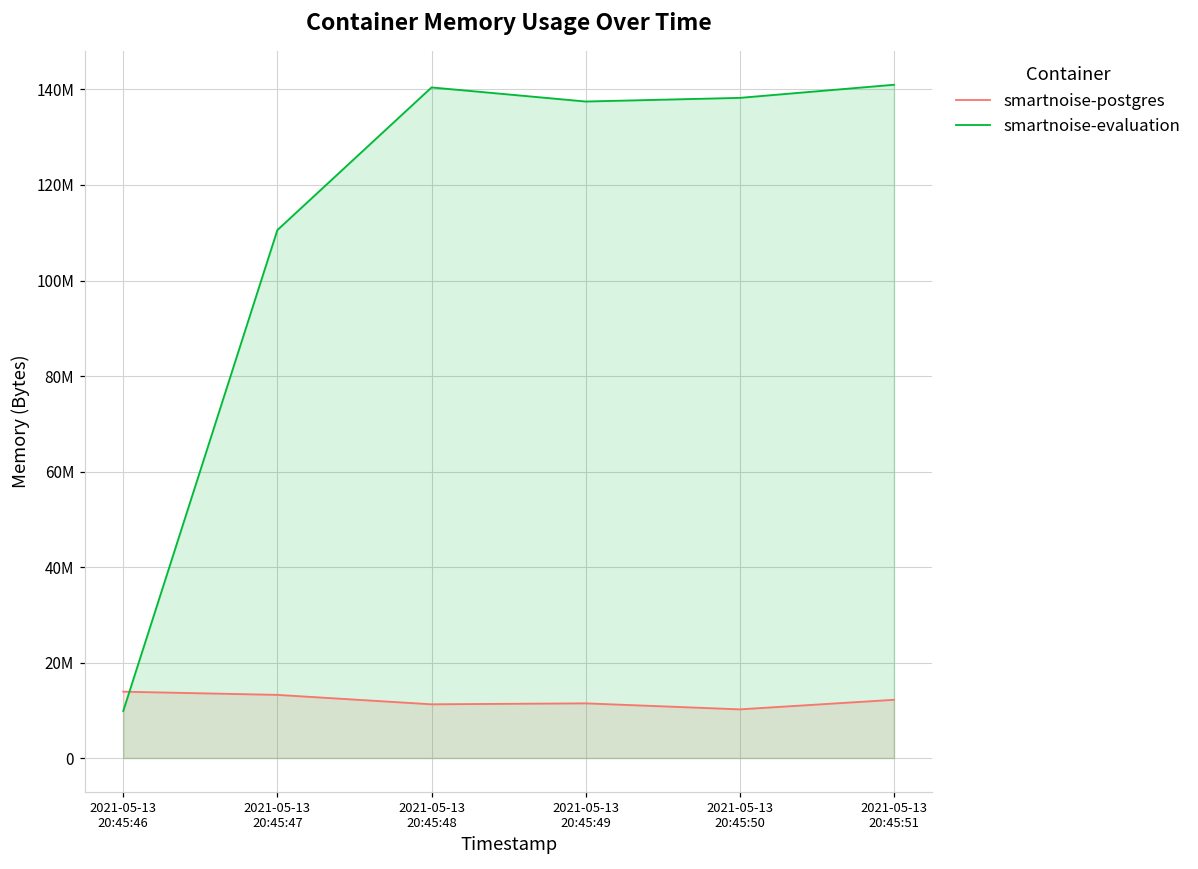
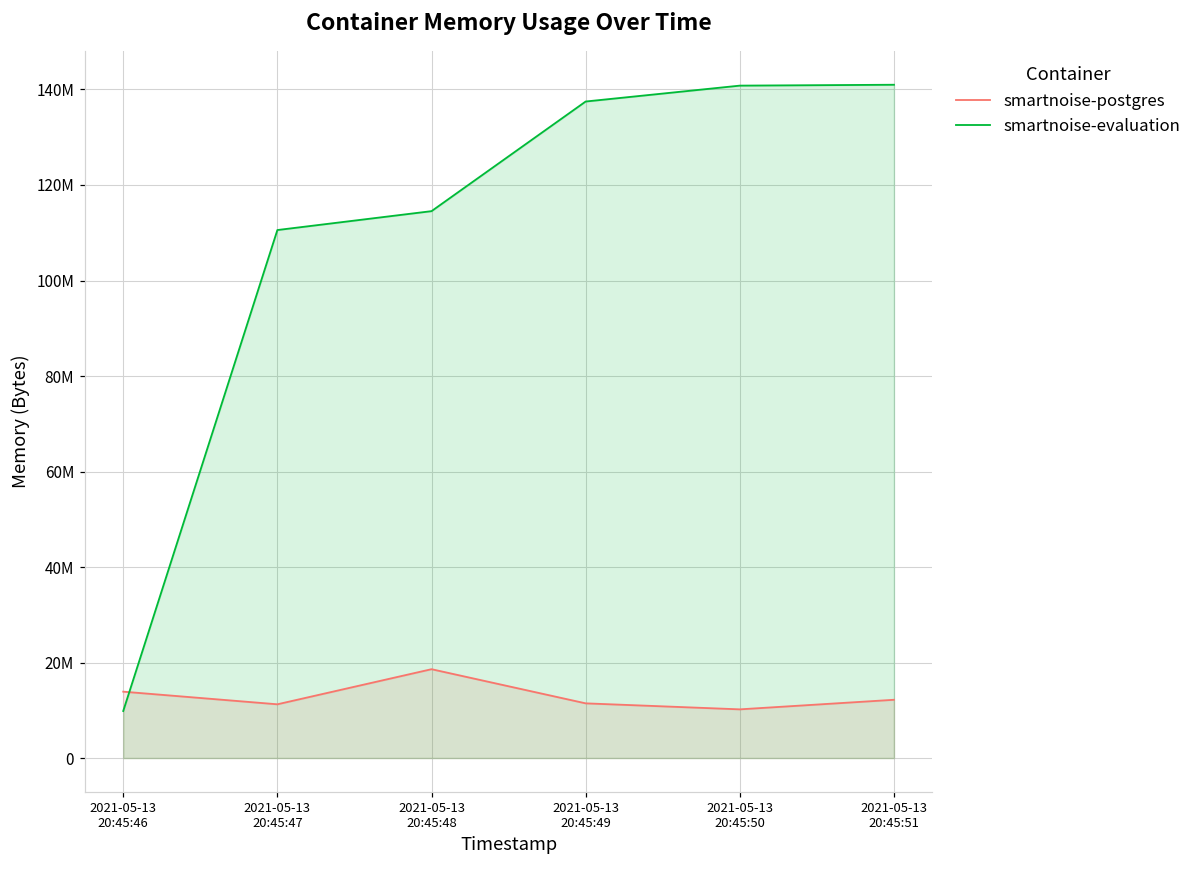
smartnoise-postgres, 2021-05-13 20:45:47: 13000000 -> 11000000
smartnoise-postgres, 2021-05-13 20:45:48: 11000000 -> 19000000
smartnoise-evaluation, 2021-05-13 20:45:48: 140000000 -> 115000000
smartnoise-evaluation, 2021-05-13 20:45:50: 138000000 -> 141000000
